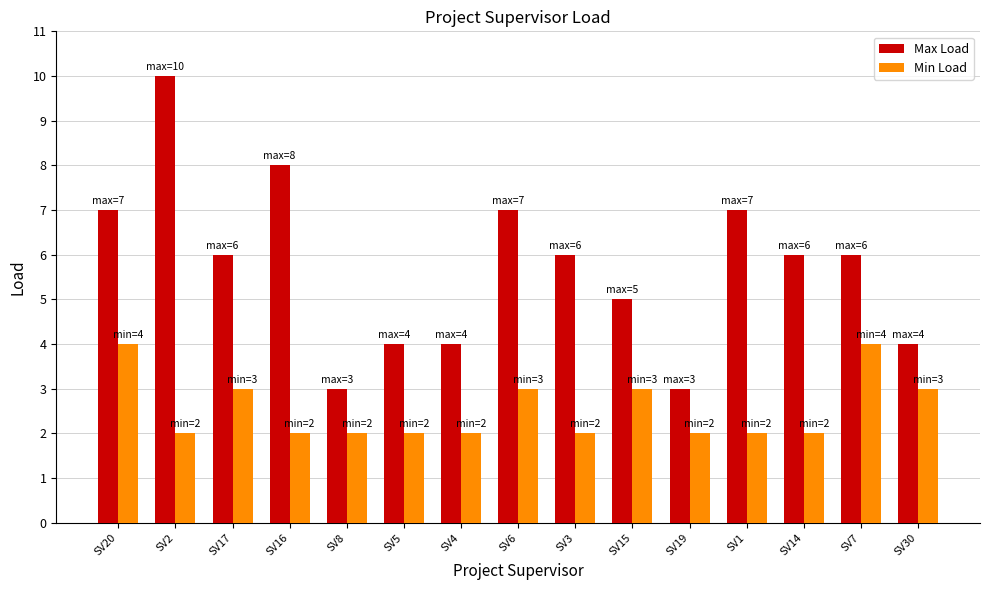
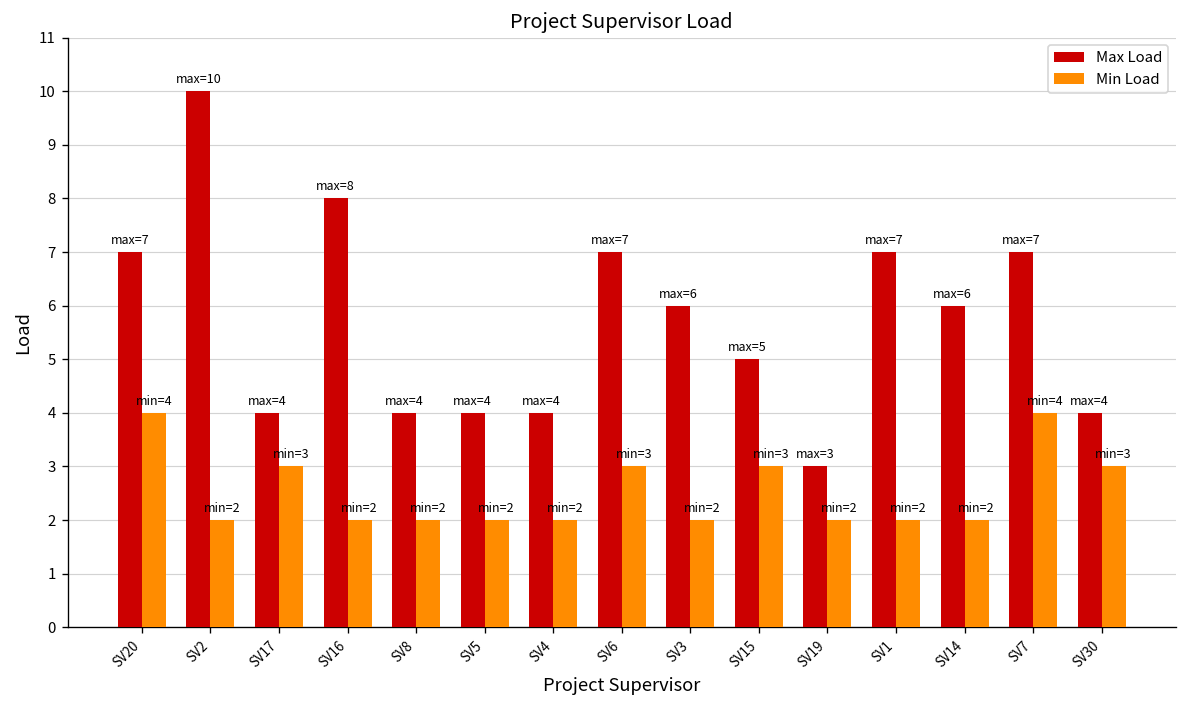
Max Load, SV17: 6 -> 4
Max Load, SV8: 3 -> 4
Max Load, SV7: 6 -> 7
